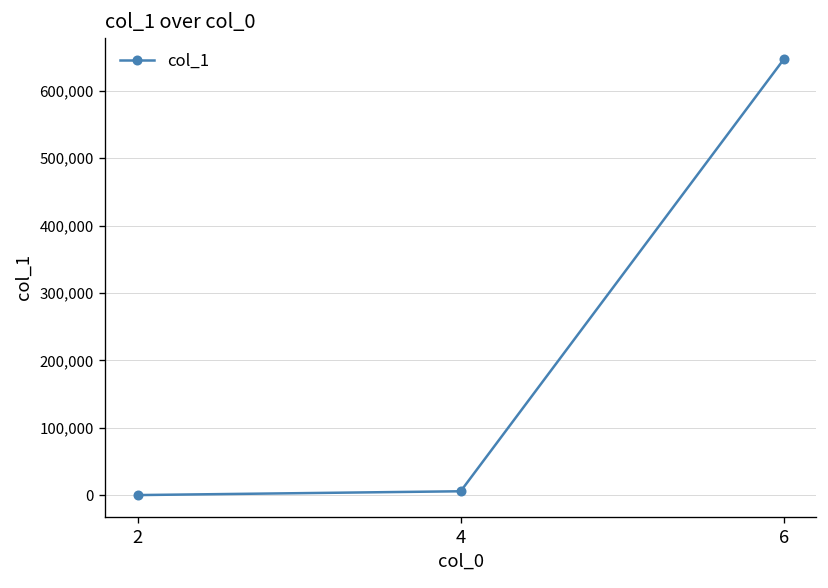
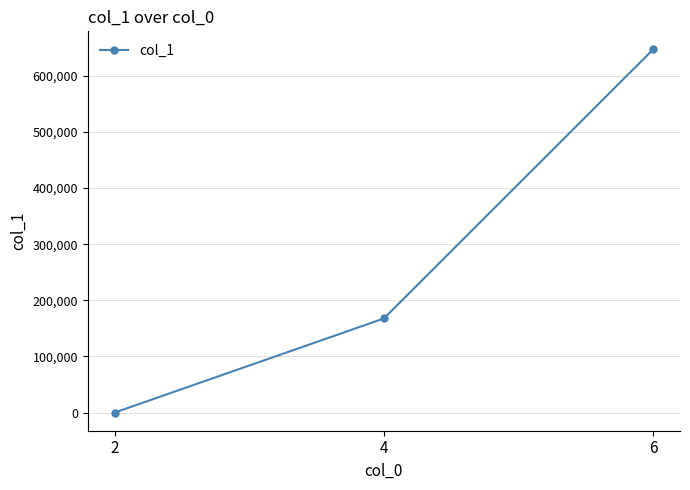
4: 10,000 -> 170,000
